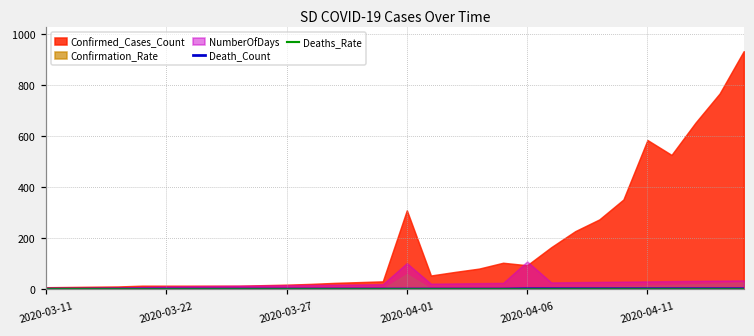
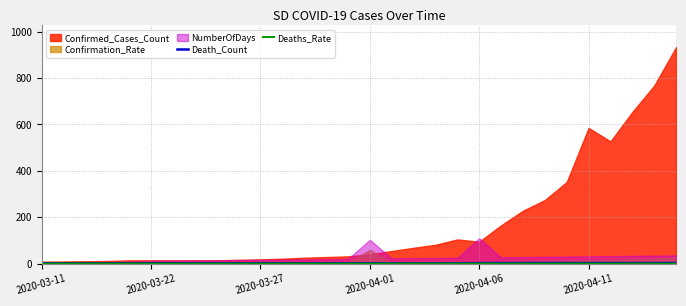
Confirmed_Cases_Count, 2020-04-01: 310 -> 40
